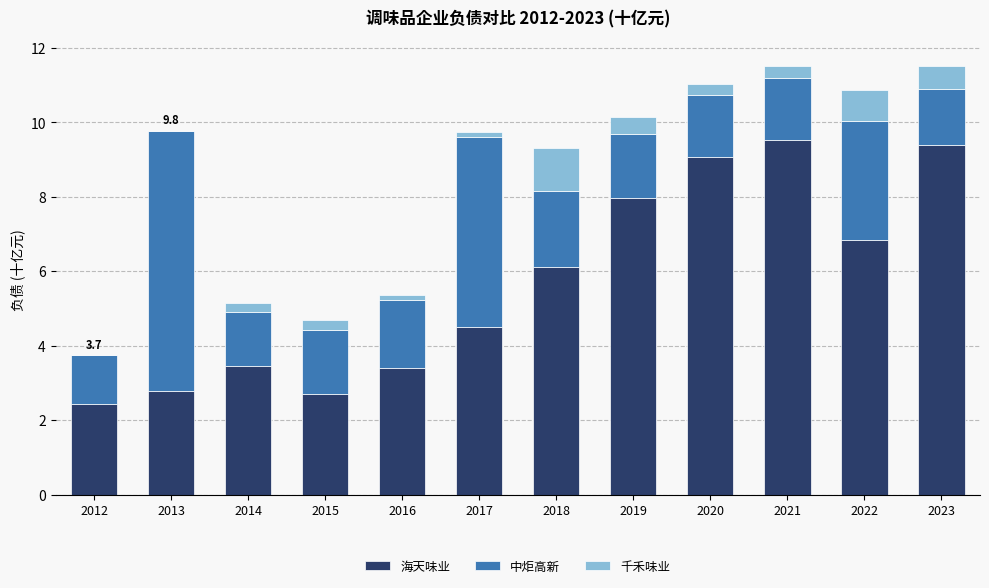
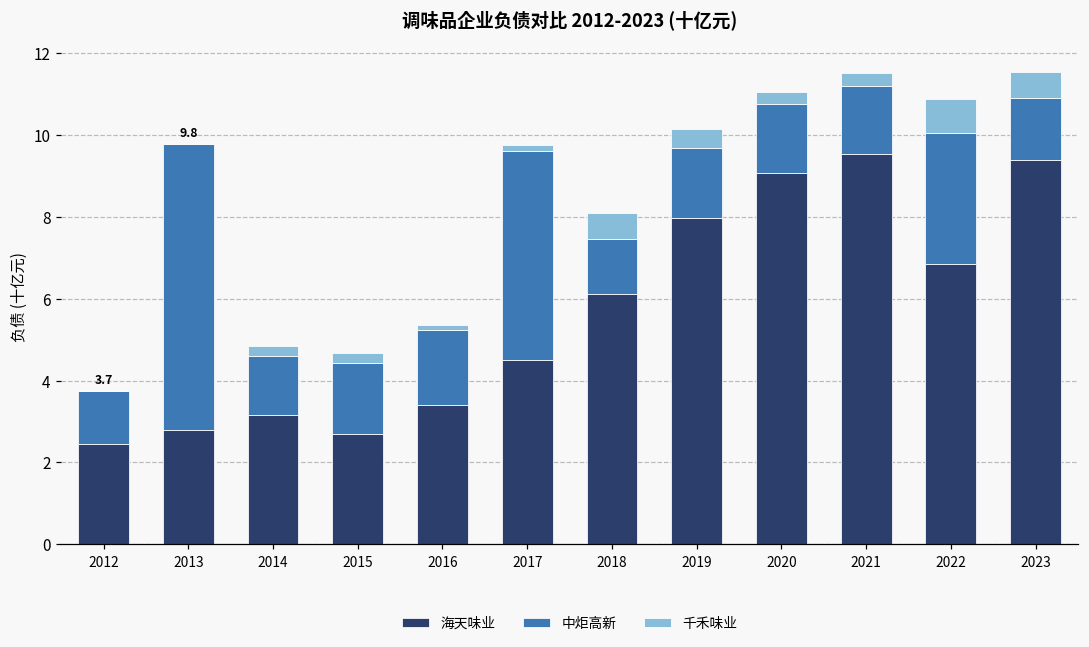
海天味业, 2014: 3.5 -> 3.2
中炬高新, 2018: 2.0 -> 1.3
千禾味业, 2018: 1.1 -> 0.6
